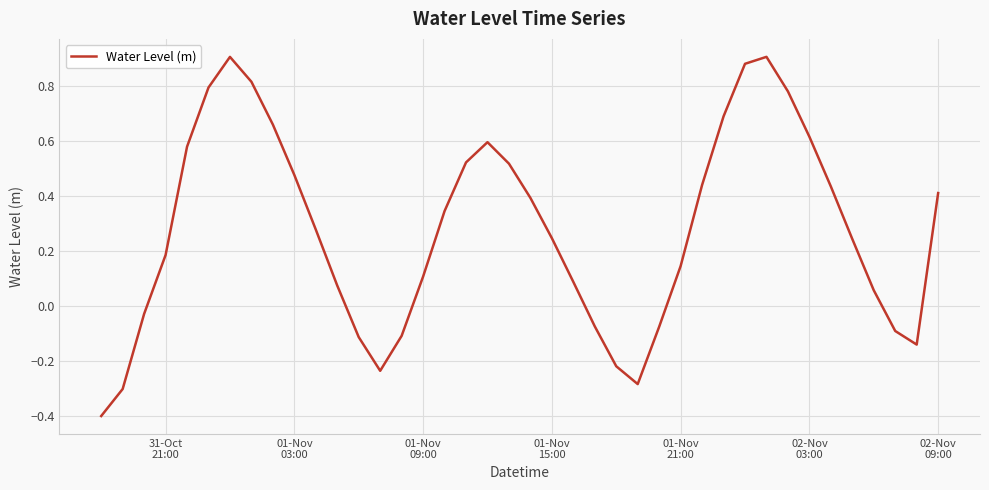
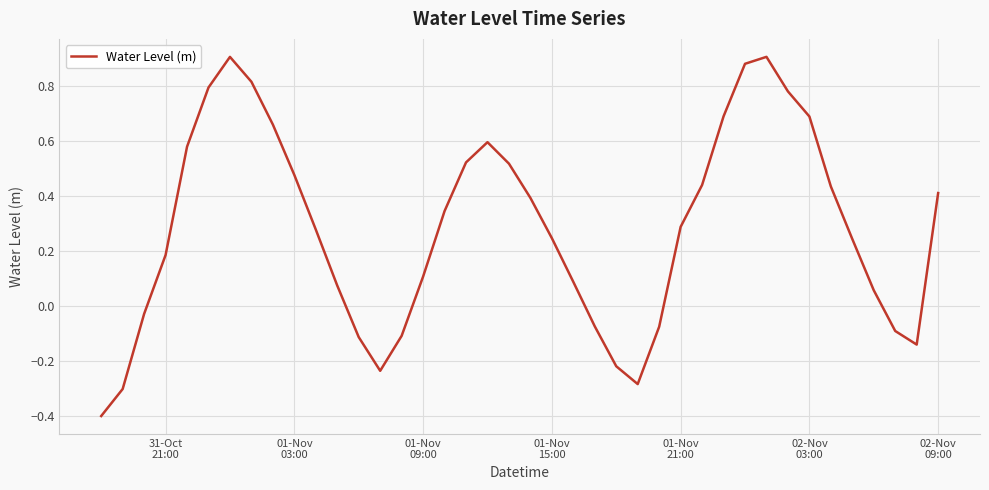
01-Nov 21:00: 0.15 -> 0.29
02-Nov 03:00: 0.61 -> 0.69
